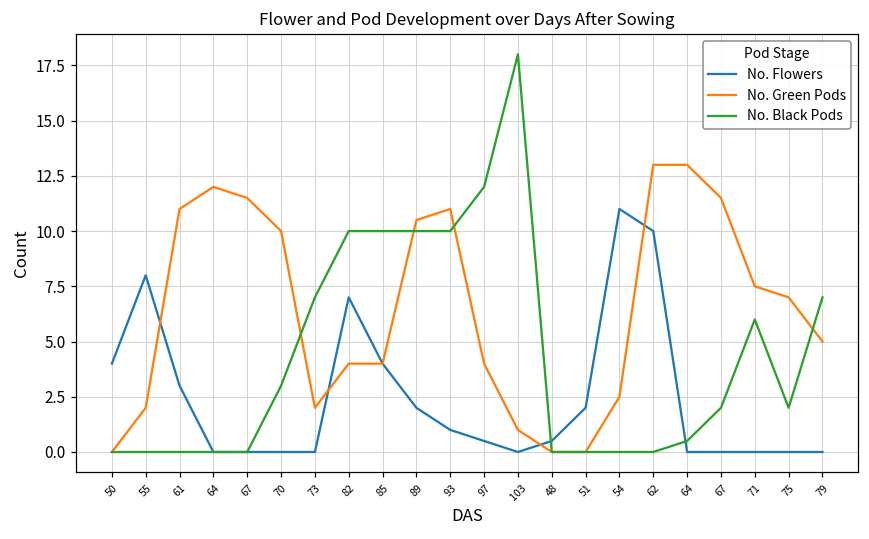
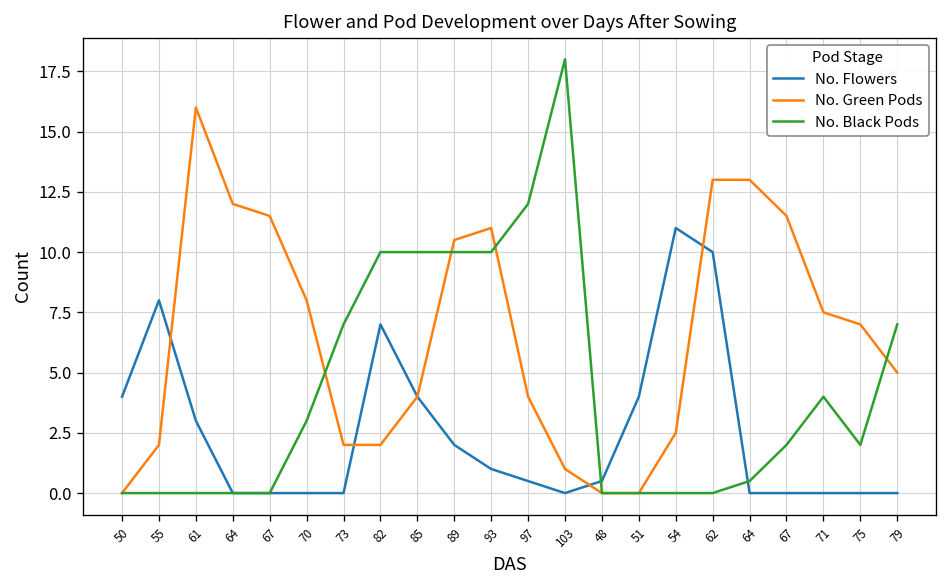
No. Green Pods, 61: 11 -> 16
No. Green Pods, 70: 10 -> 8
No. Green Pods, 82: 4 -> 2
No. Flowers, 51: 2 -> 4
No. Black Pods, 71: 6 -> 4
